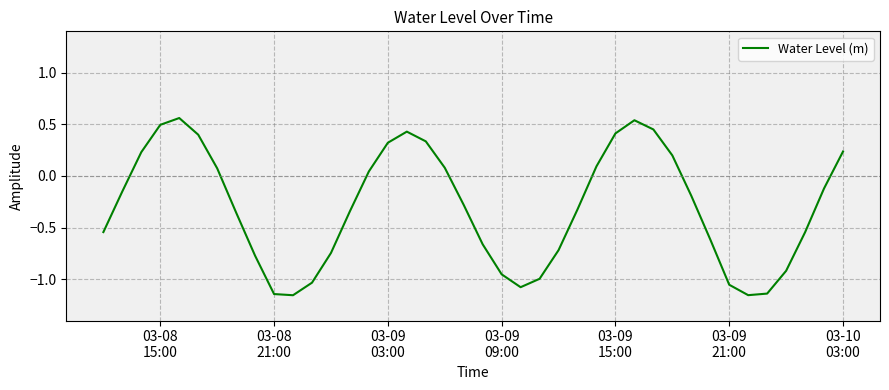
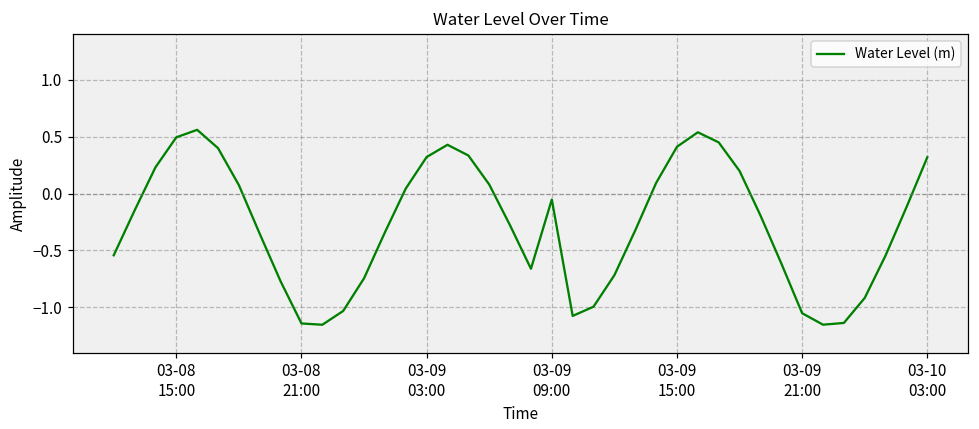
03-09 09:00: -0.95 -> -0.05
03-10 03:00: 0.24 -> 0.32
